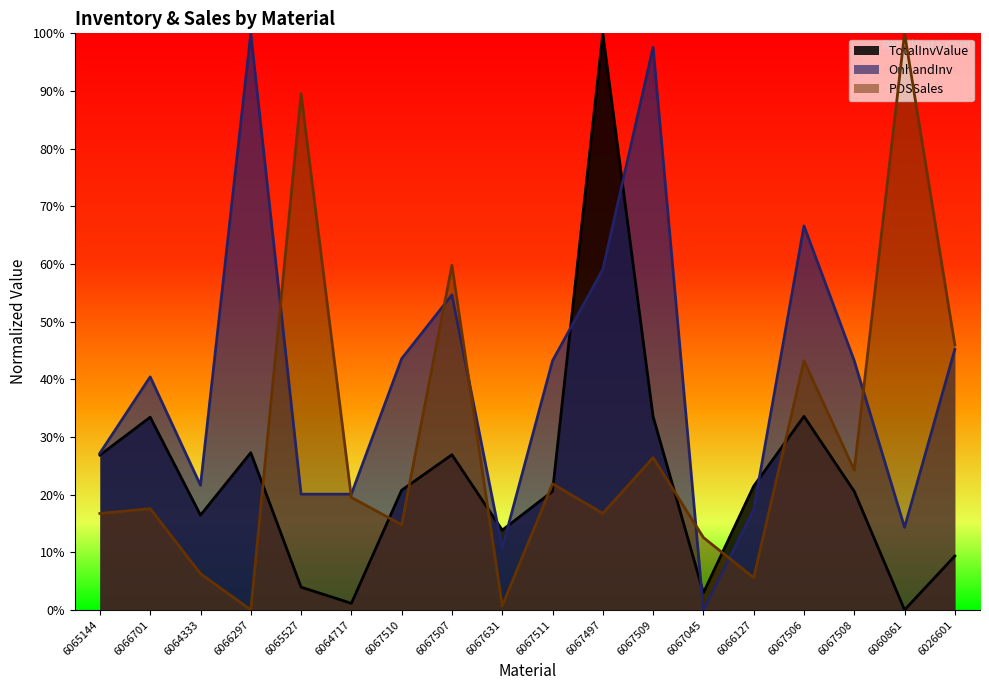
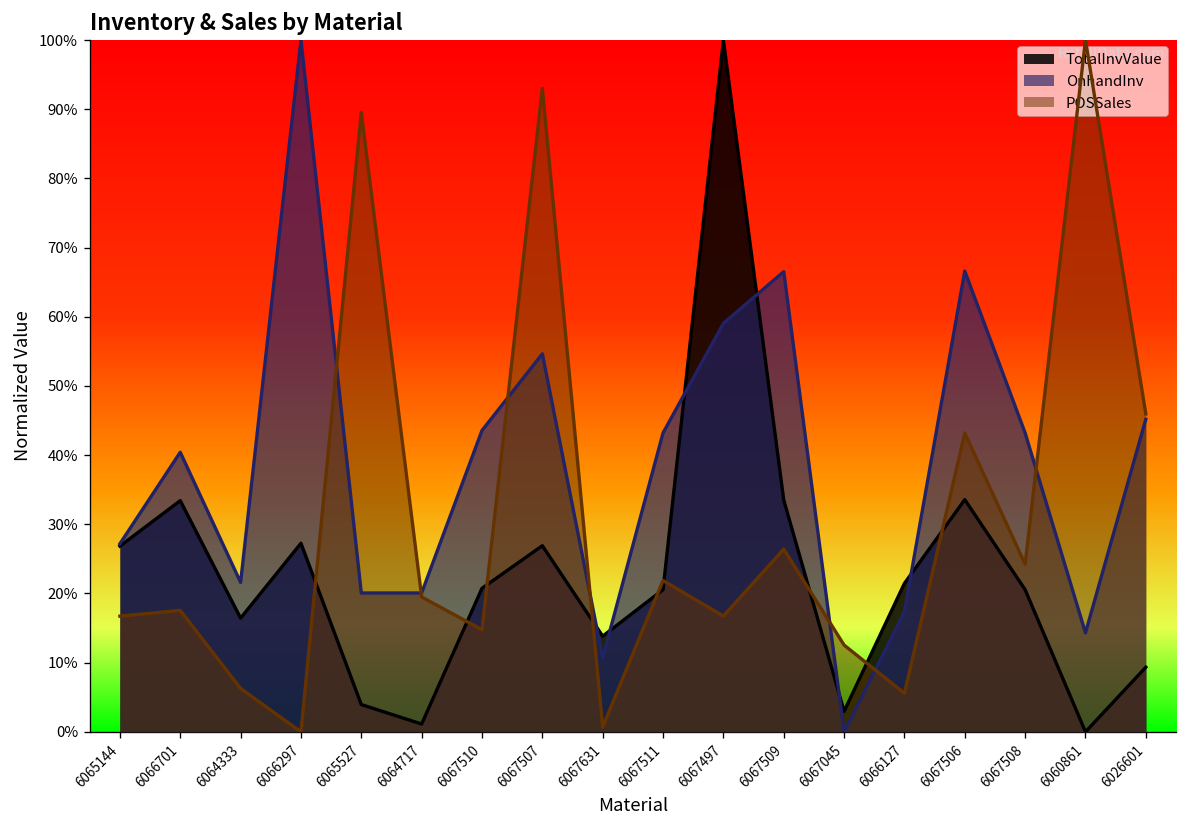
POSSales, 6067507: 60% -> 93%
OnhandInv, 6067509: 98% -> 67%
